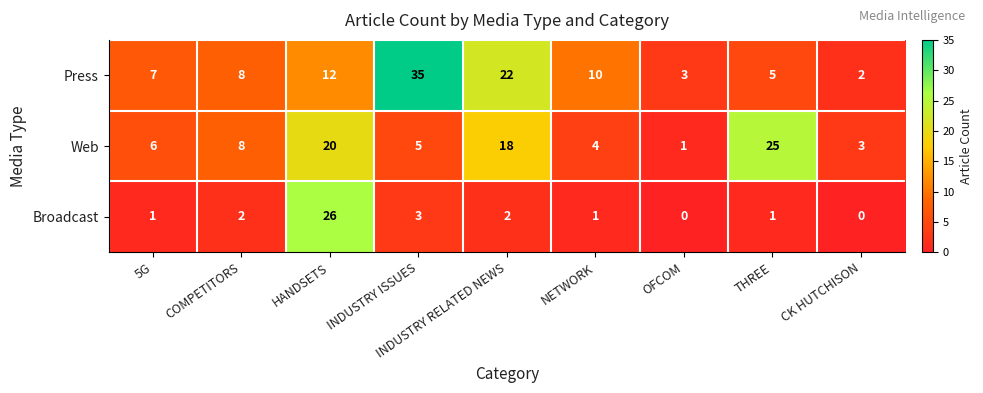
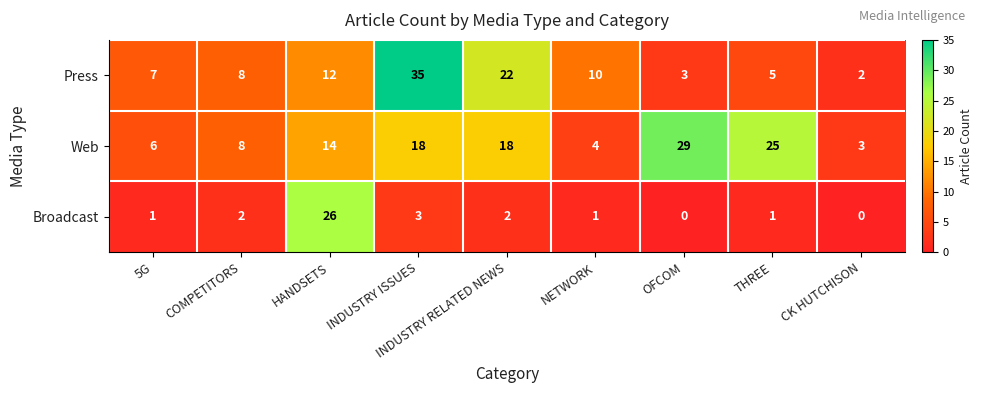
Web, HANDSETS: 20 -> 14
Web, INDUSTRY ISSUES: 5 -> 18
Web, OFCOM: 1 -> 29
